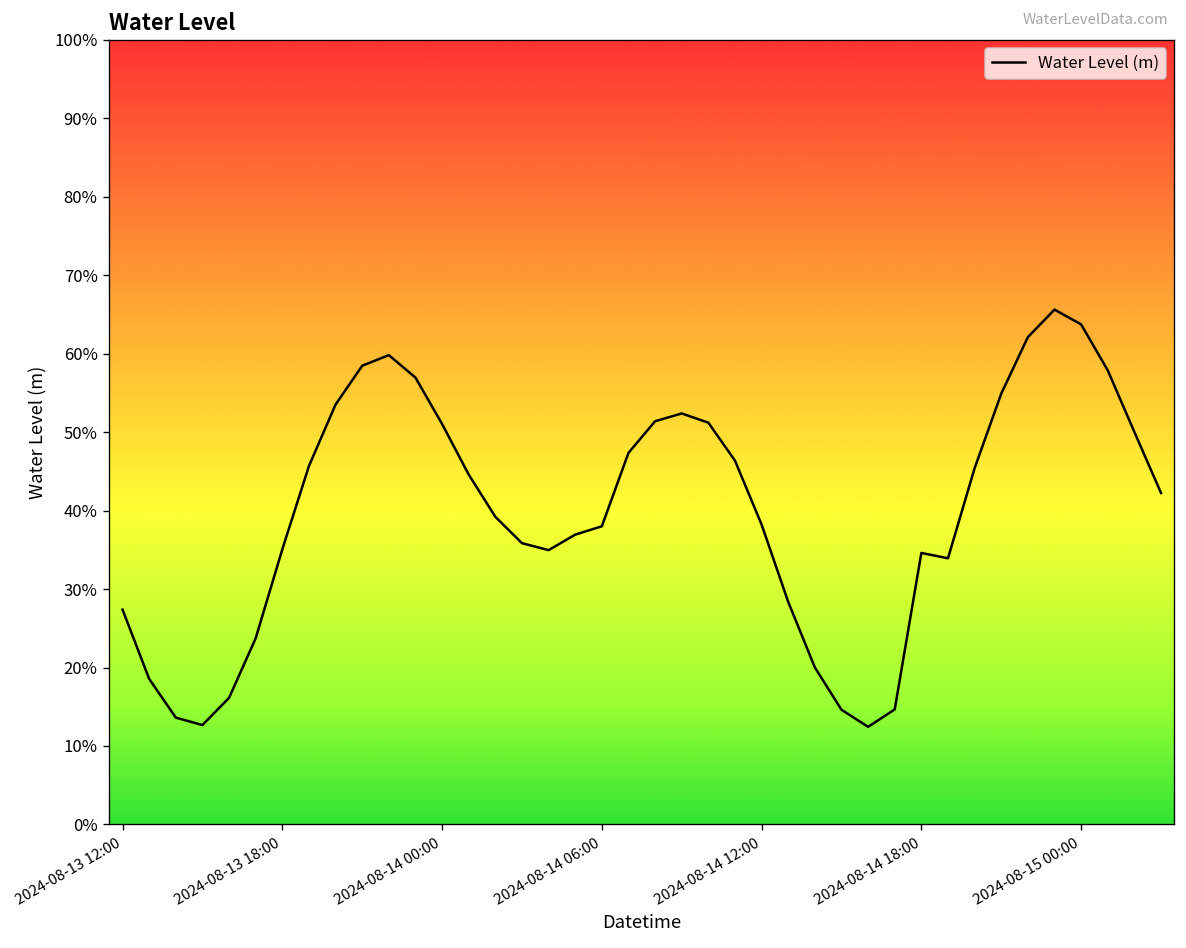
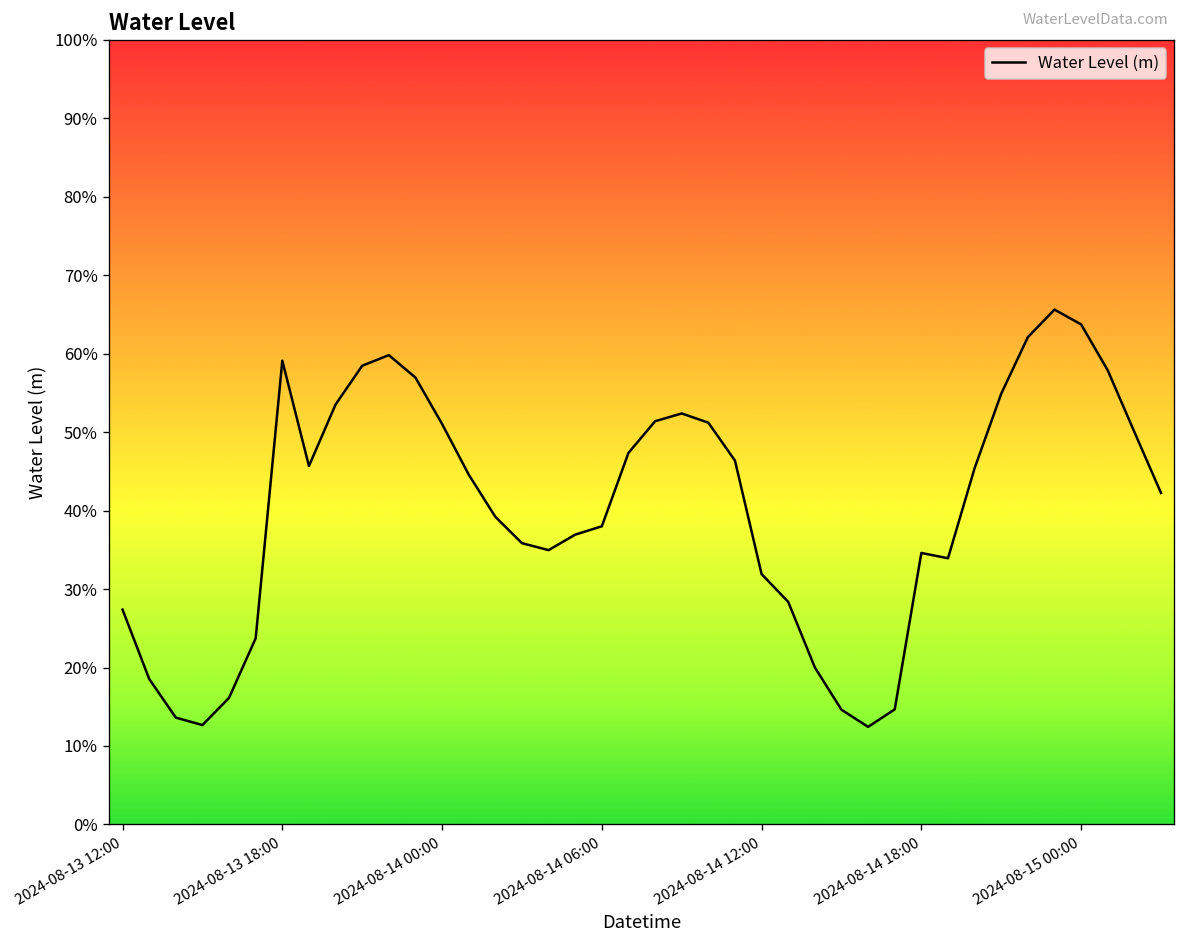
2024-08-13 18:00: 35% -> 59%
2024-08-14 12:00: 38% -> 32%
